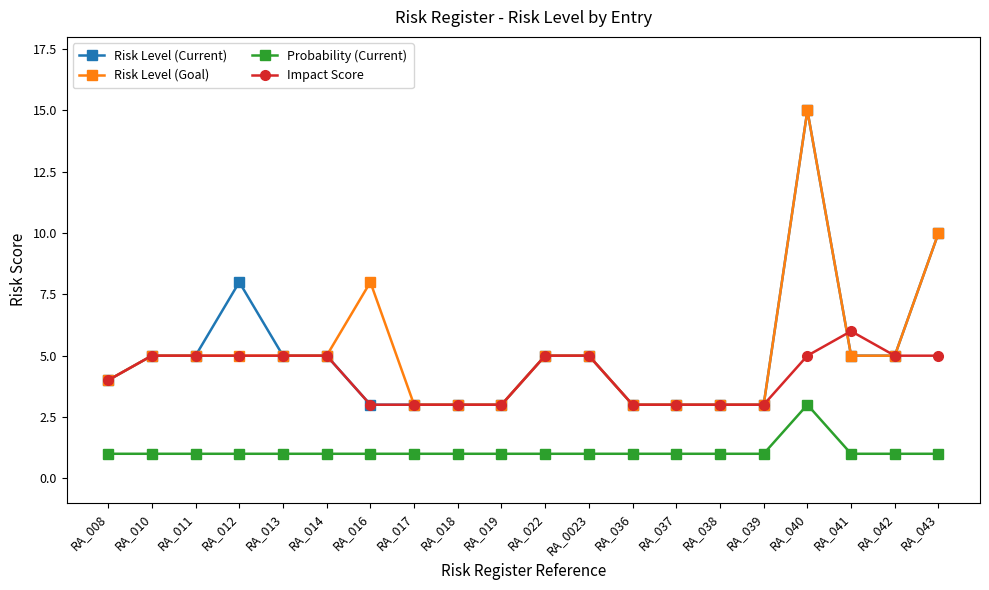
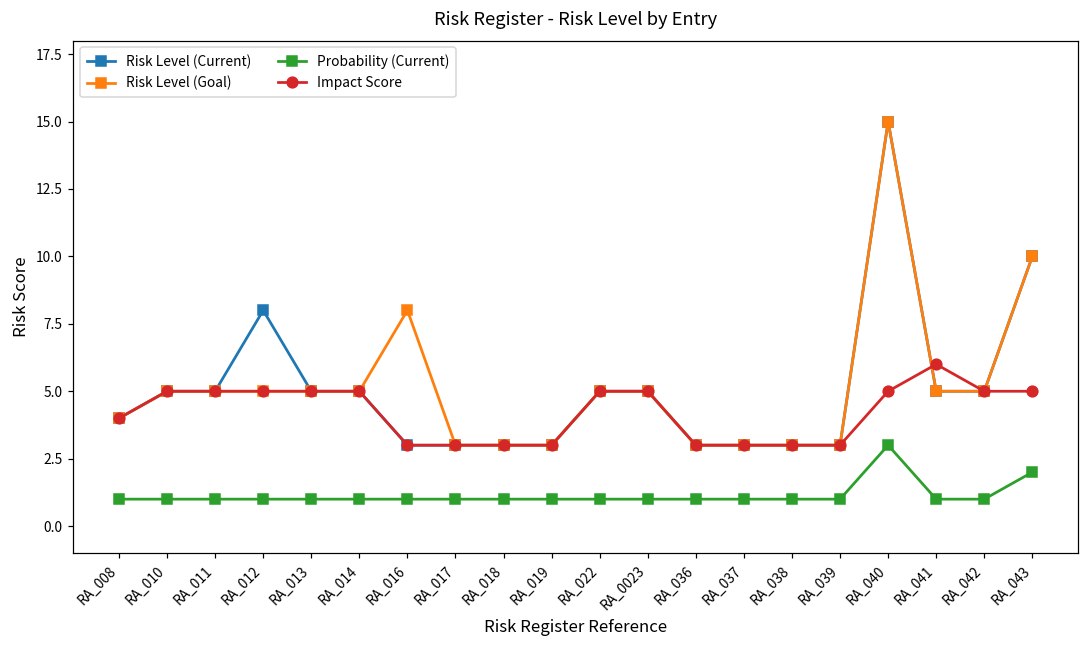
Probability (Current), RA_043: 1 -> 2
